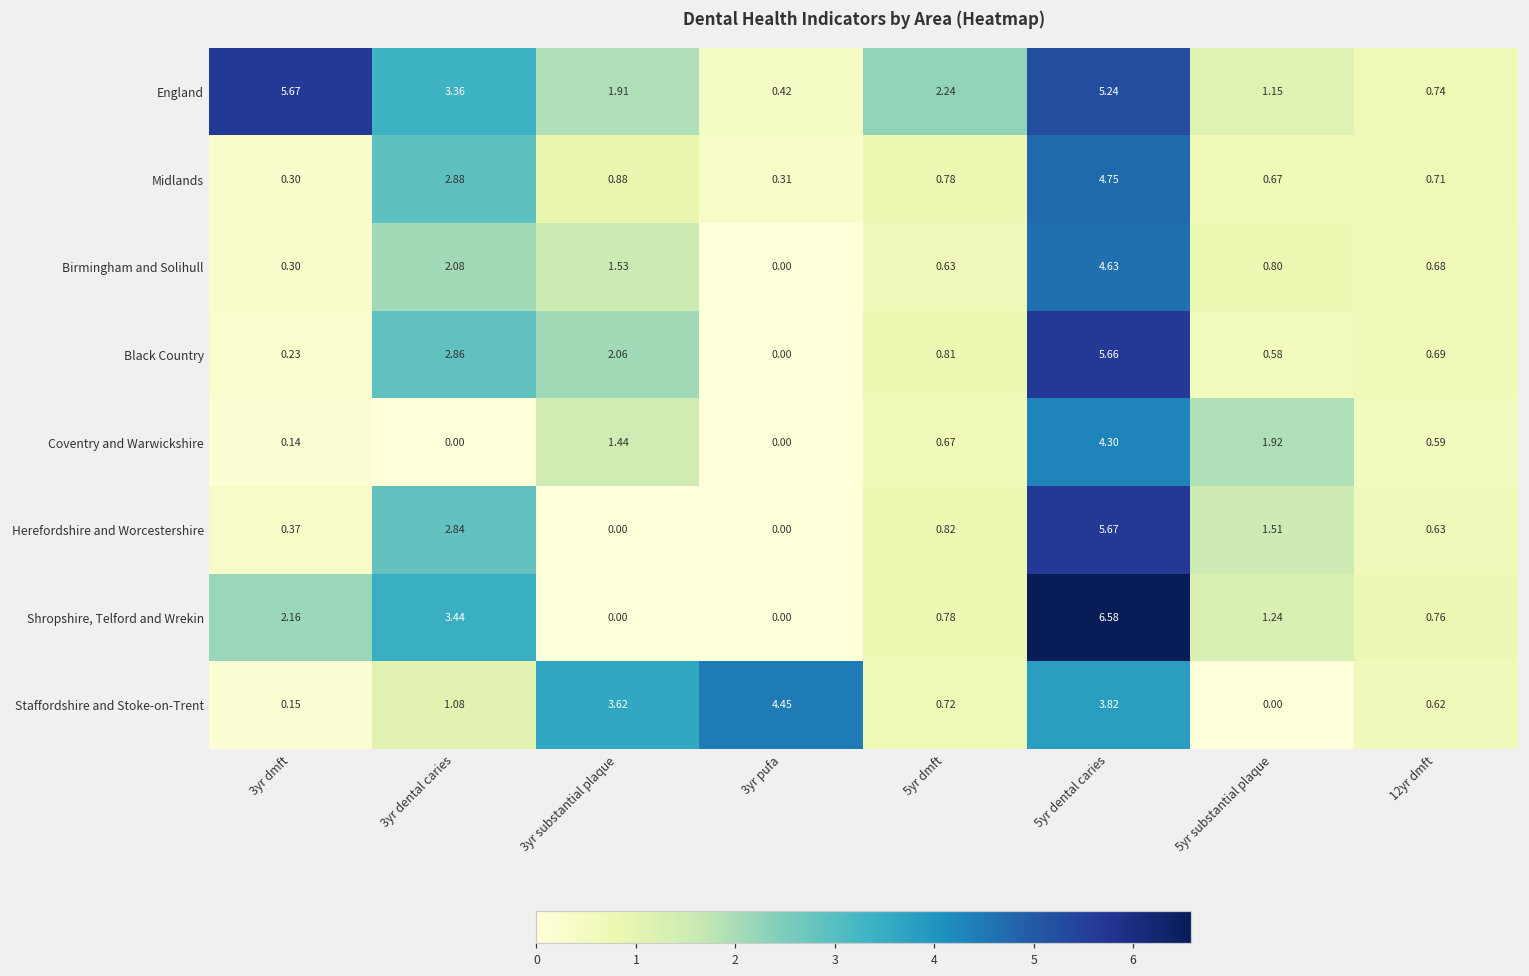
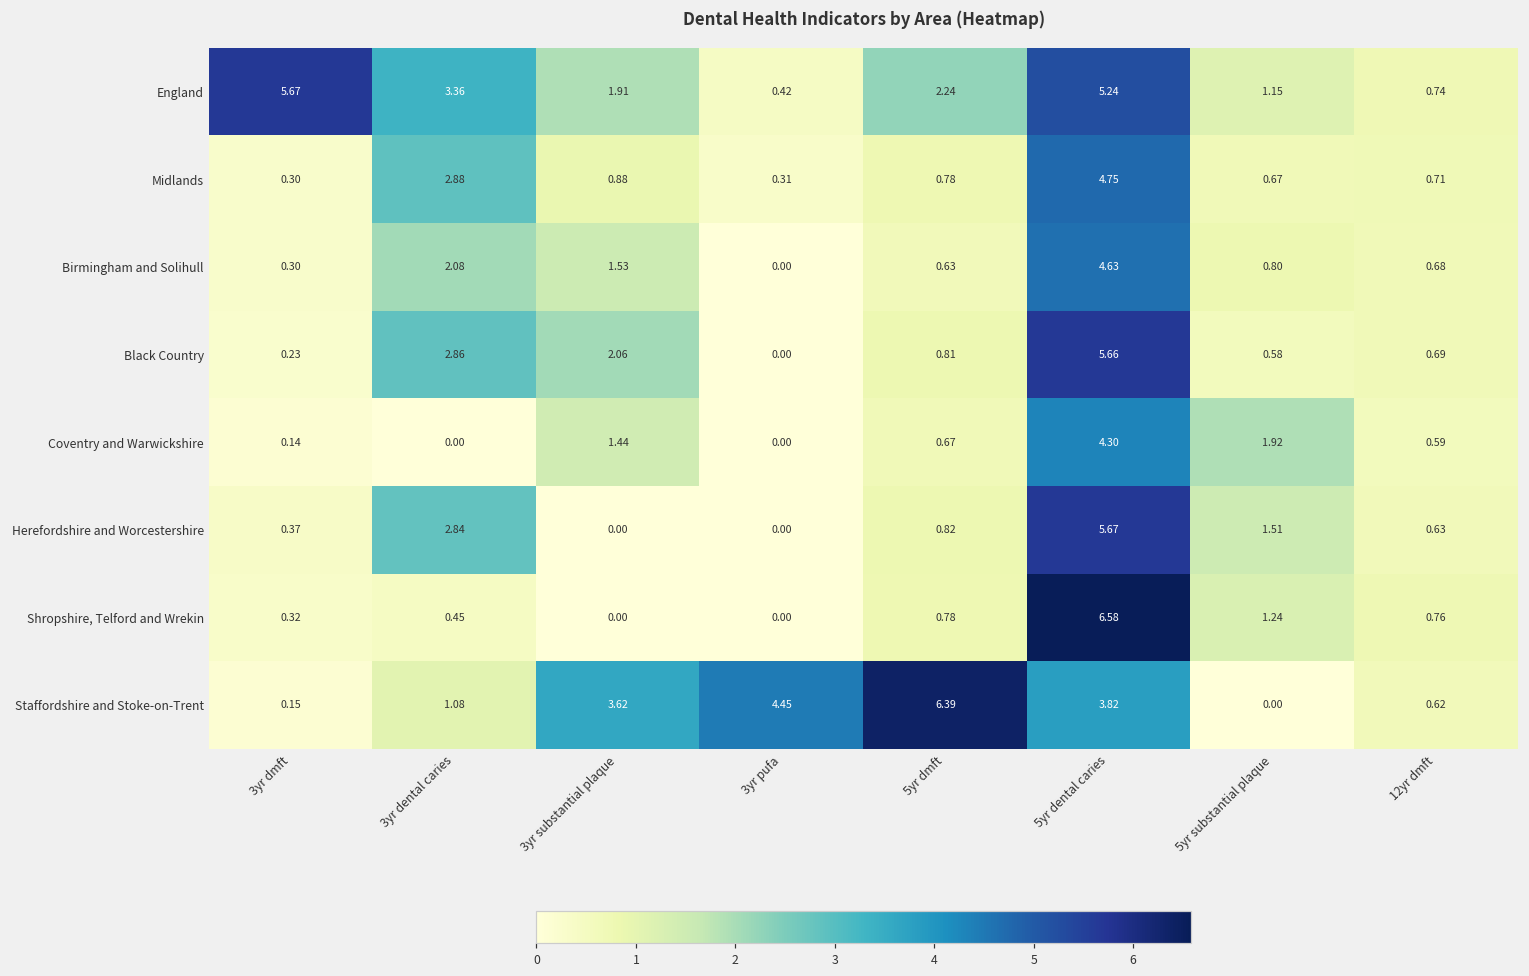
Shropshire, Telford and Wrekin, 3yr dmft: 2.16 -> 0.32
Shropshire, Telford and Wrekin, 3yr dental caries: 3.44 -> 0.45
Staffordshire and Stoke-on-Trent, 5yr dmft: 0.72 -> 6.39
